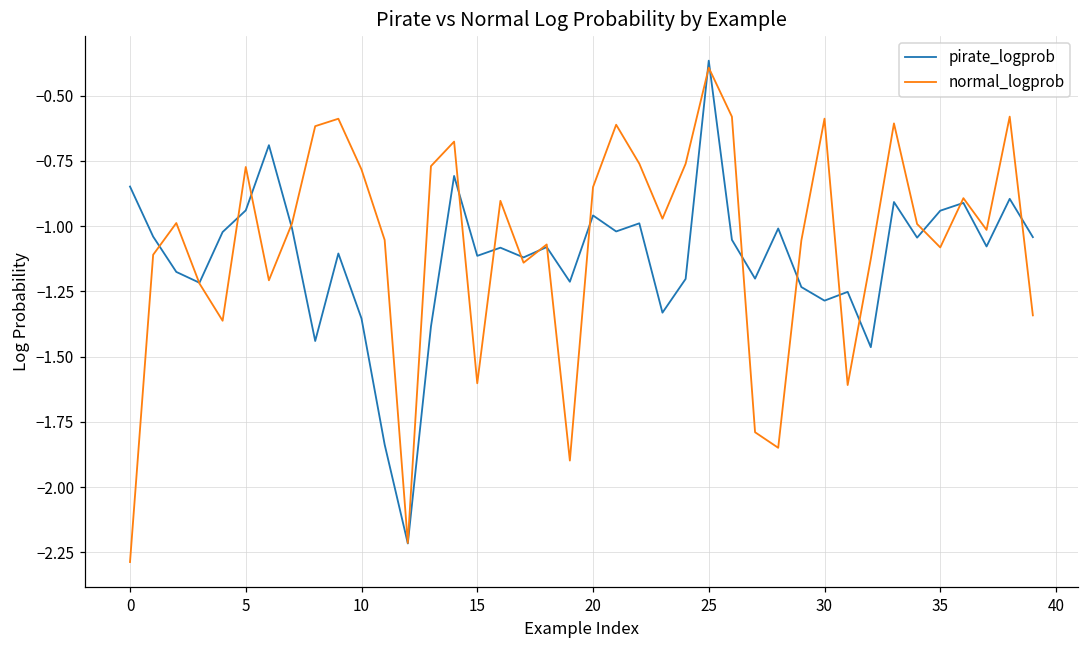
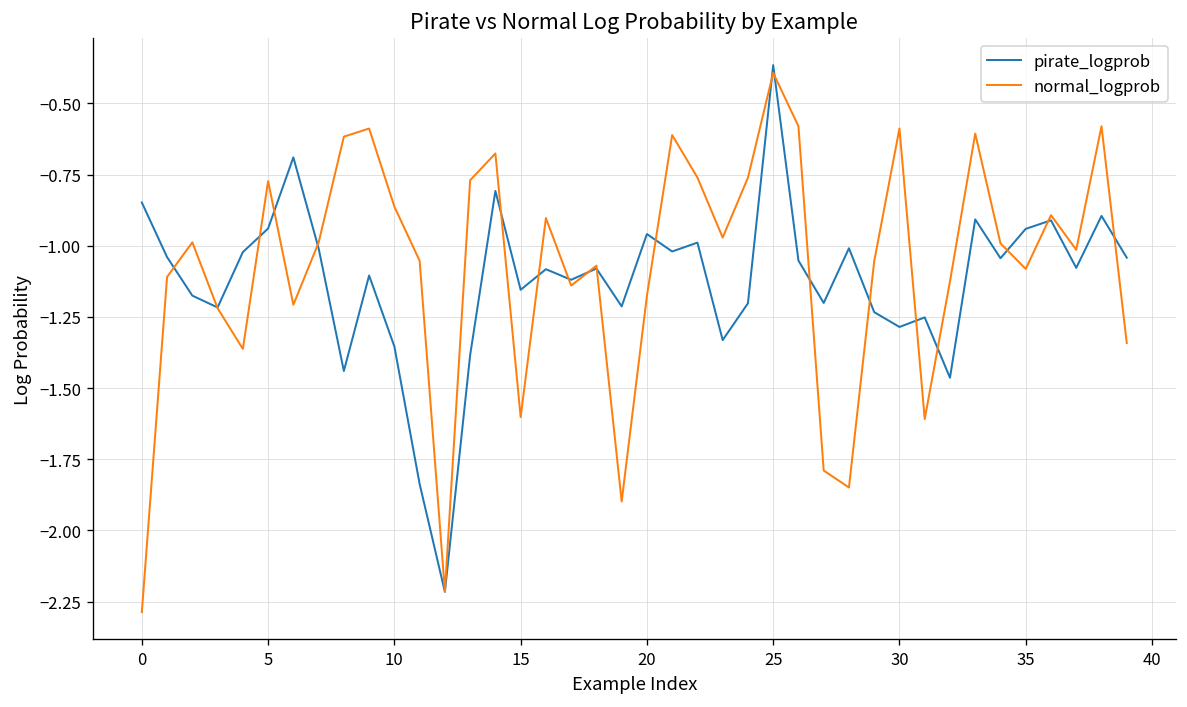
normal_logprob, 10: -0.78 -> -0.86
pirate_logprob, 15: -1.11 -> -1.15
normal_logprob, 20: -0.85 -> -1.18
